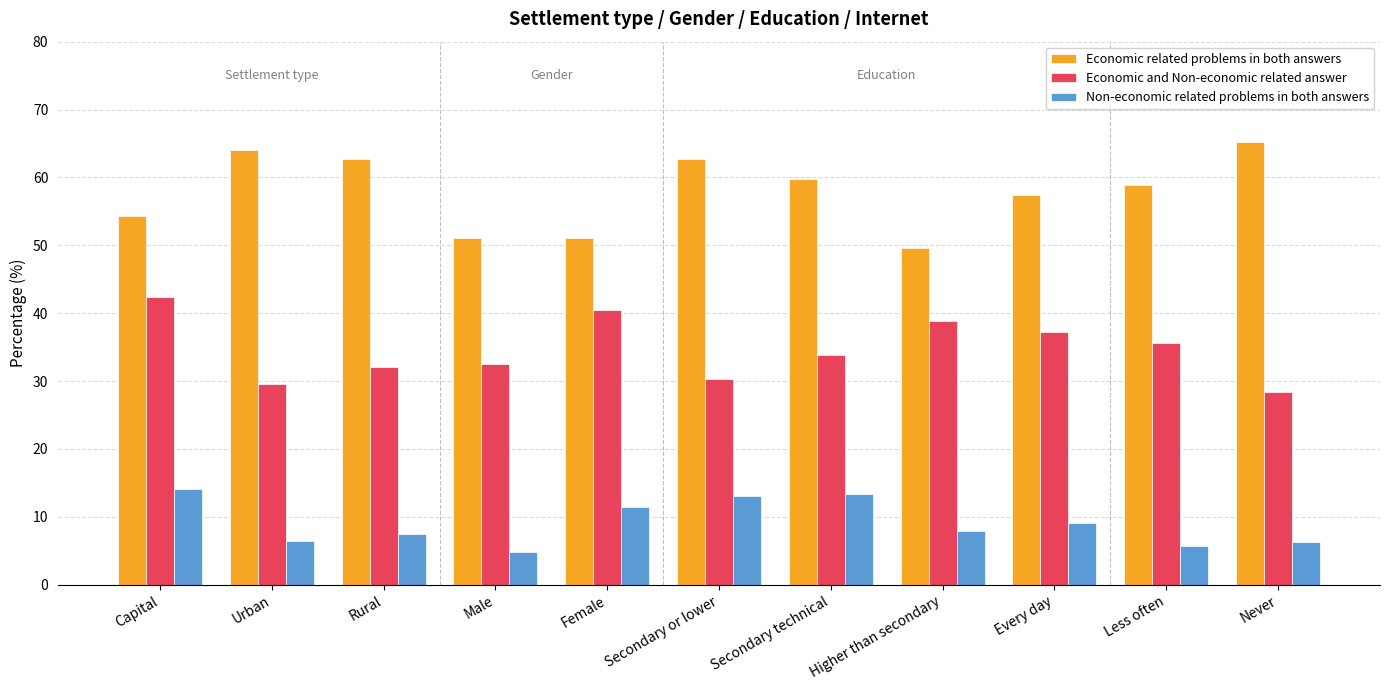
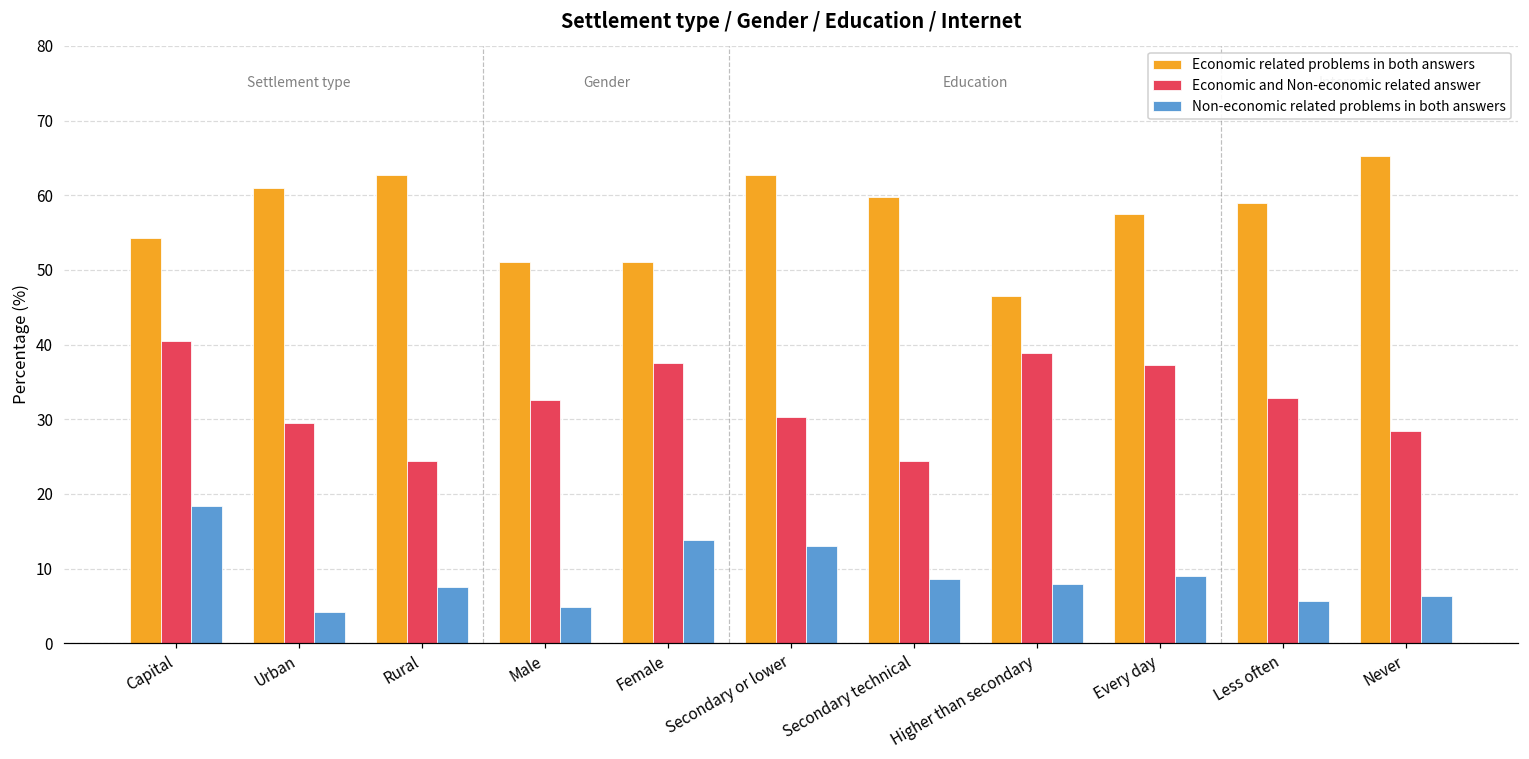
Economic and Non-economic related answer, Capital: 42 -> 40
Non-economic related problems in both answers, Capital: 14 -> 18
Economic related problems in both answers, Urban: 64 -> 61
Non-economic related problems in both answers, Urban: 6 -> 4
Economic and Non-economic related answer, Rural: 32 -> 24
Economic and Non-economic related answer, Female: 41 -> 38
Non-economic related problems in both answers, Female: 11 -> 14
Economic and Non-economic related answer, Secondary technical: 34 -> 24
Non-economic related problems in both answers, Secondary technical: 13 -> 9
Economic related problems in both answers, Higher than secondary: 50 -> 46
Economic and Non-economic related answer, Less often: 36 -> 33
